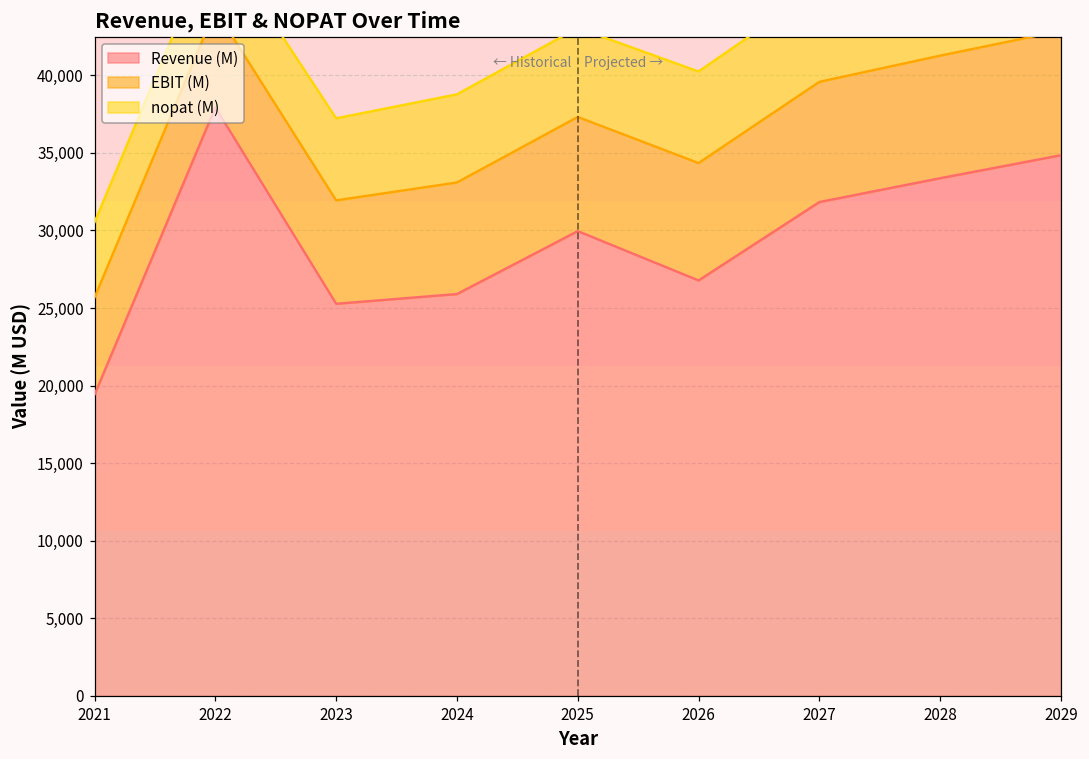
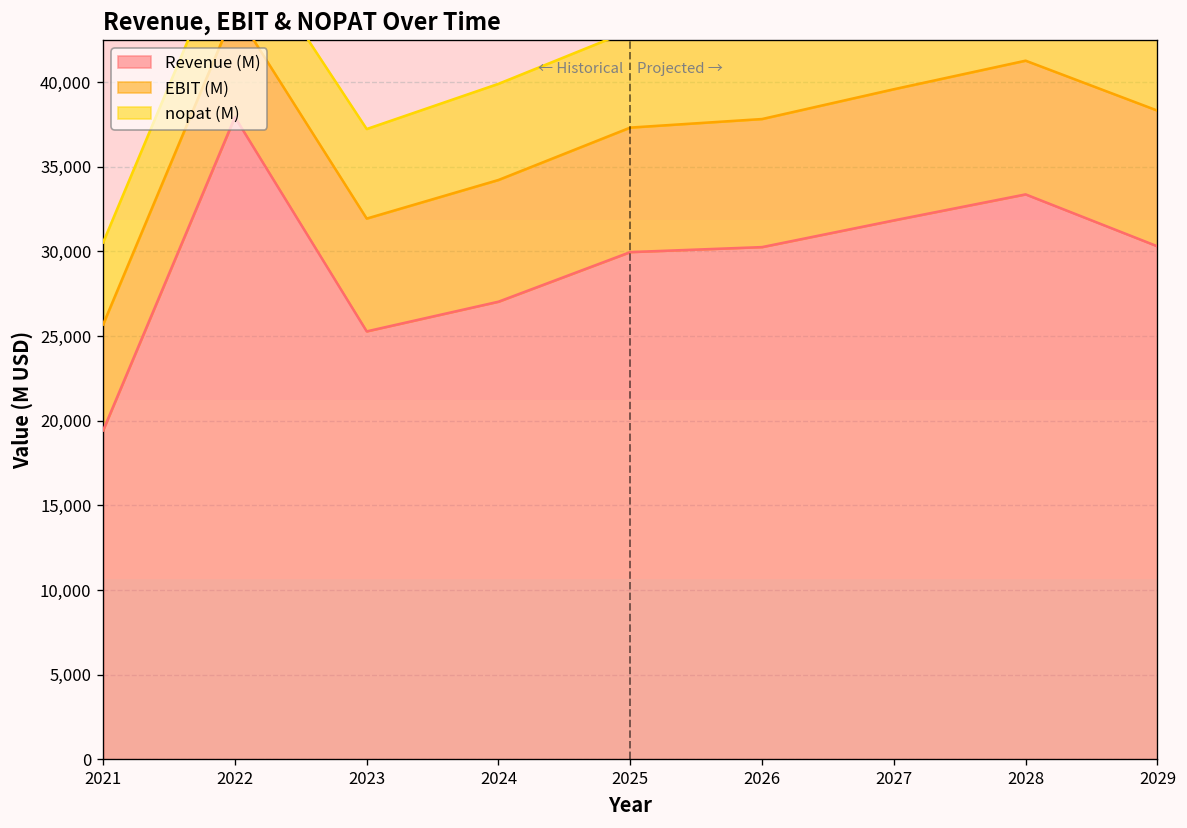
Revenue (M), 2024: 25,900 -> 27,000
Revenue (M), 2026: 26,800 -> 30,300
Revenue (M), 2029: 34,900 -> 30,300
